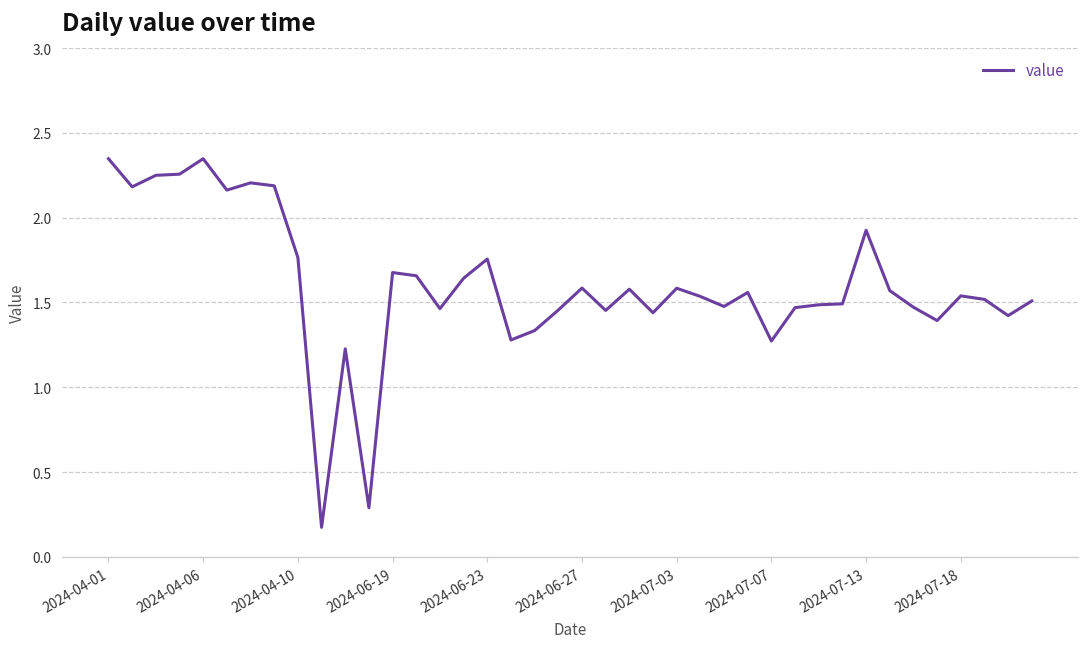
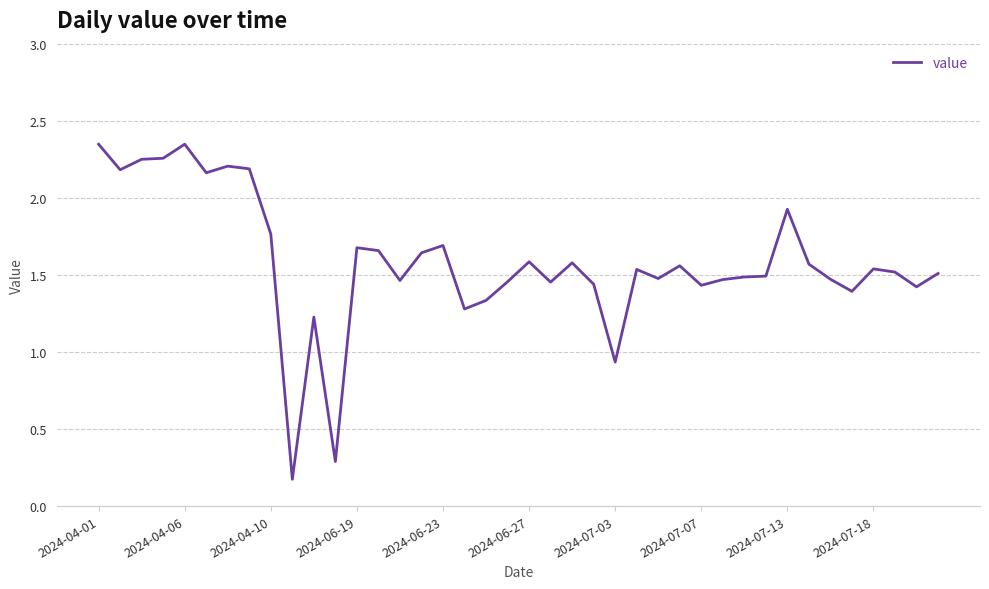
2024-06-23: 1.76 -> 1.69
2024-07-03: 1.58 -> 0.93
2024-07-07: 1.27 -> 1.43
